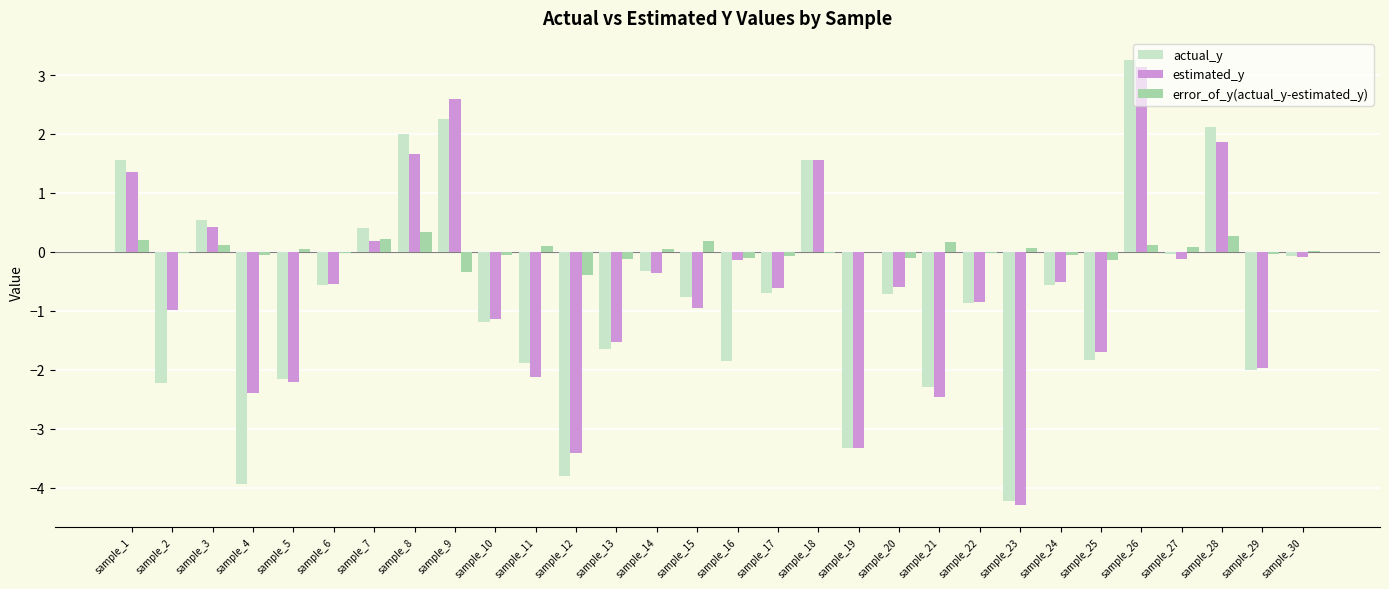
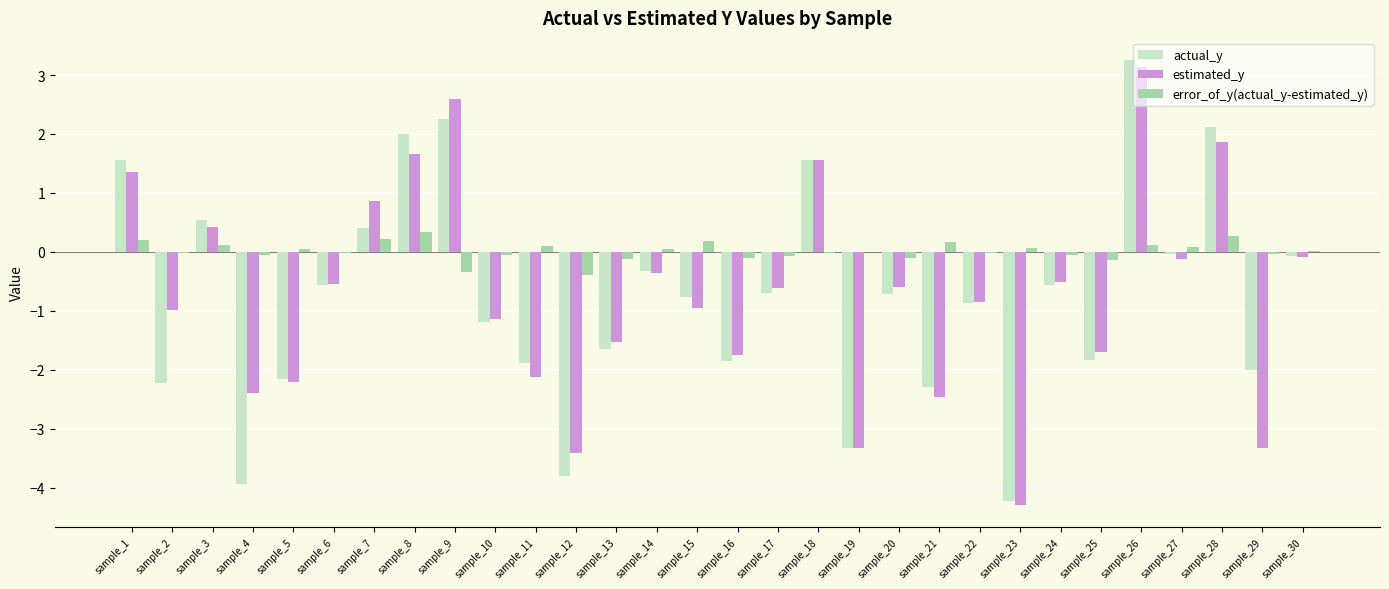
estimated_y, sample_7: 0.2 -> 0.9
estimated_y, sample_16: -0.1 -> -1.7
estimated_y, sample_29: -2.0 -> -3.3
